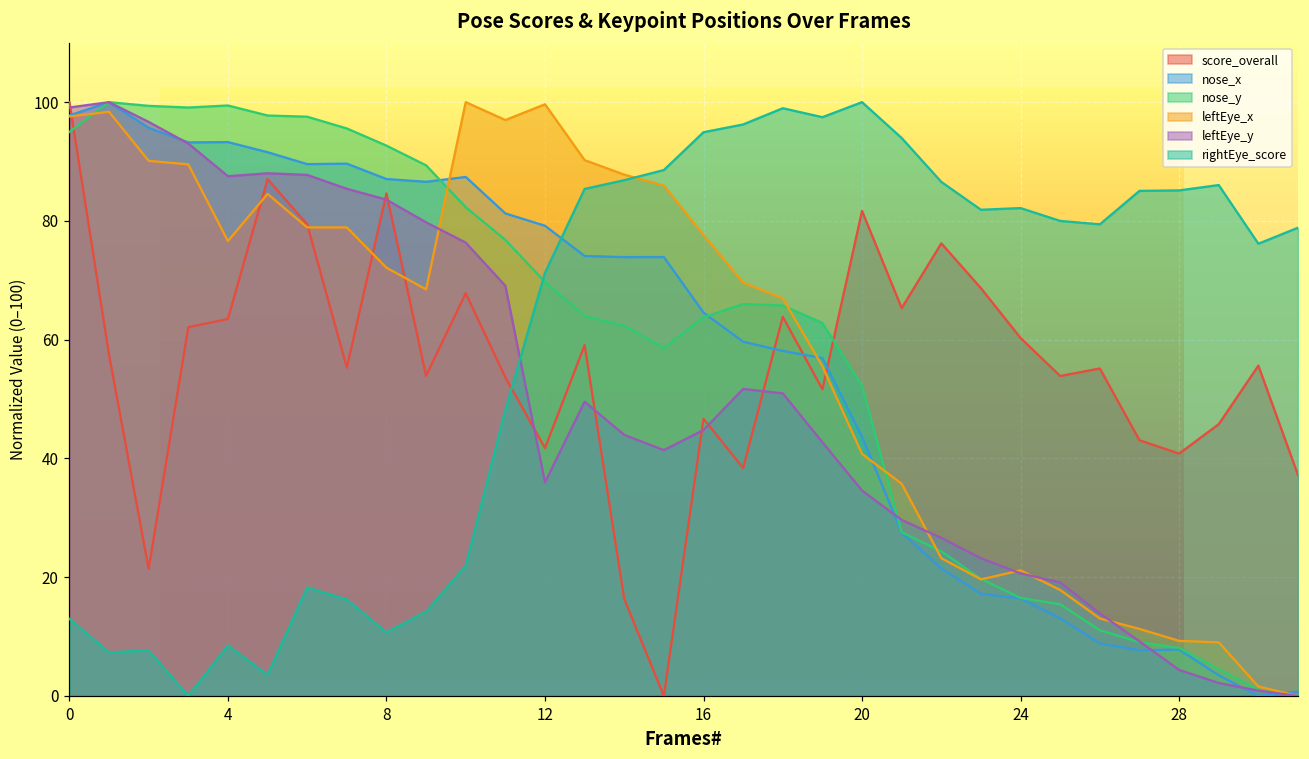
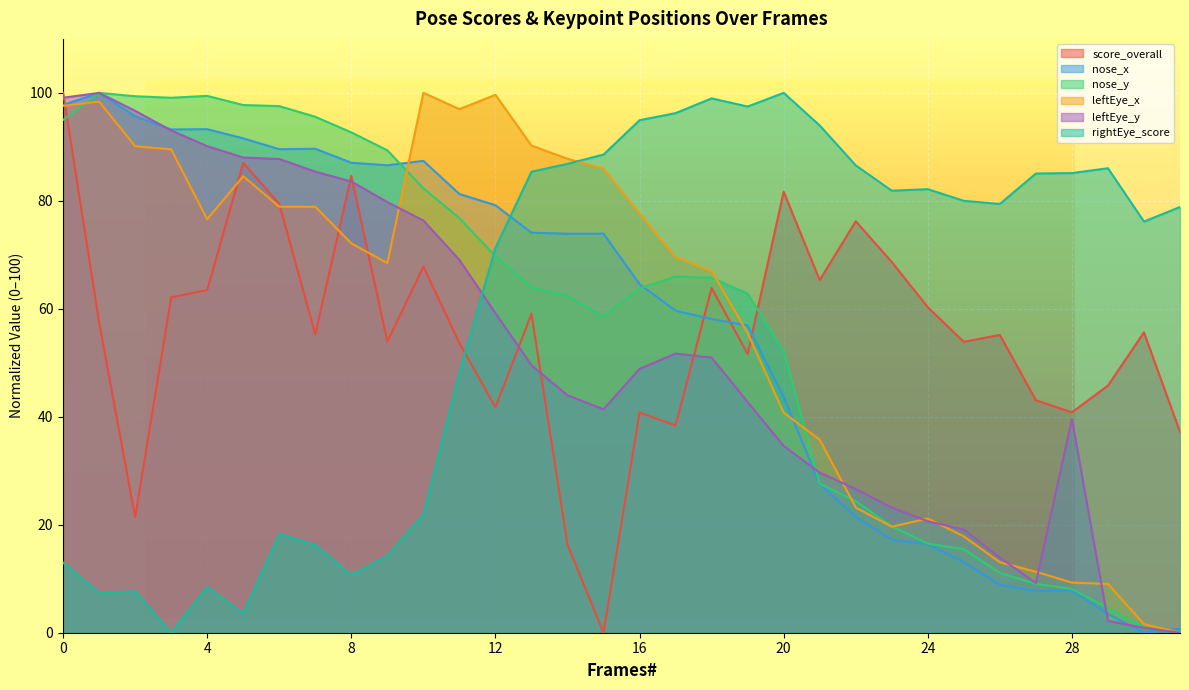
leftEye_y, 4: 88 -> 90
leftEye_y, 12: 36 -> 59
score_overall, 16: 47 -> 41
leftEye_y, 16: 45 -> 49
leftEye_y, 28: 4 -> 40
